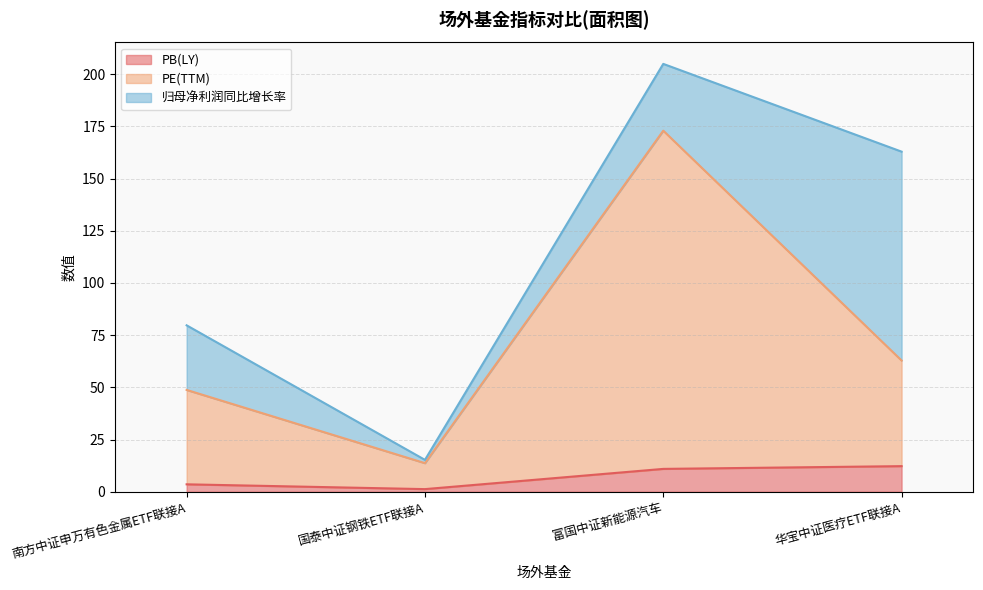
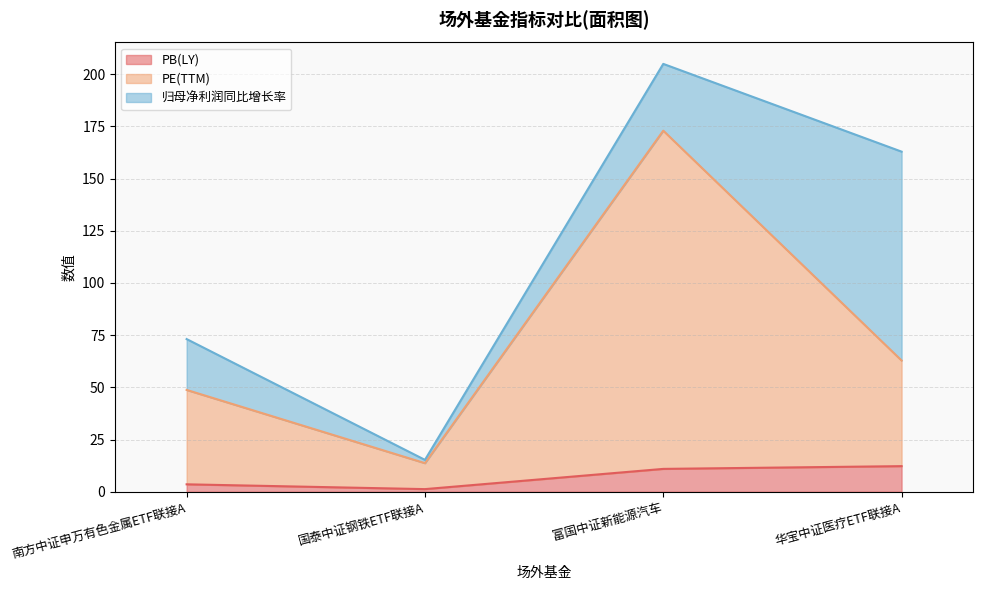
归母净利润同比增长率, 南方中证申万有色金属ETF联接A: 31 -> 24
